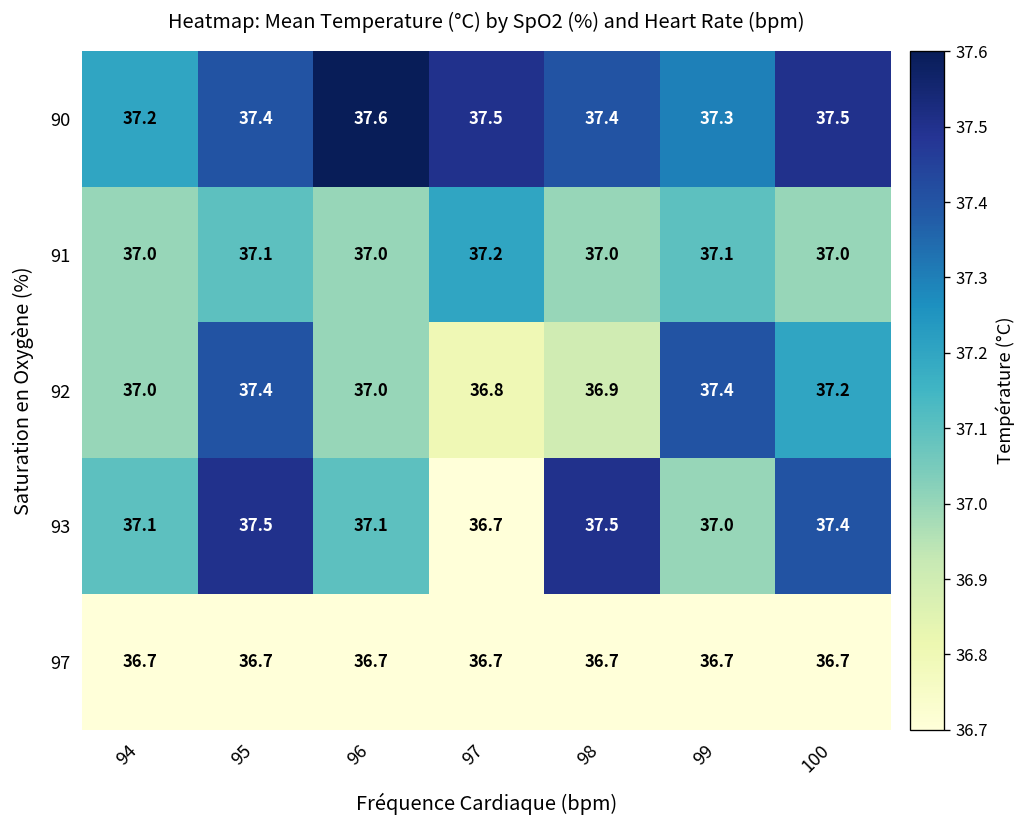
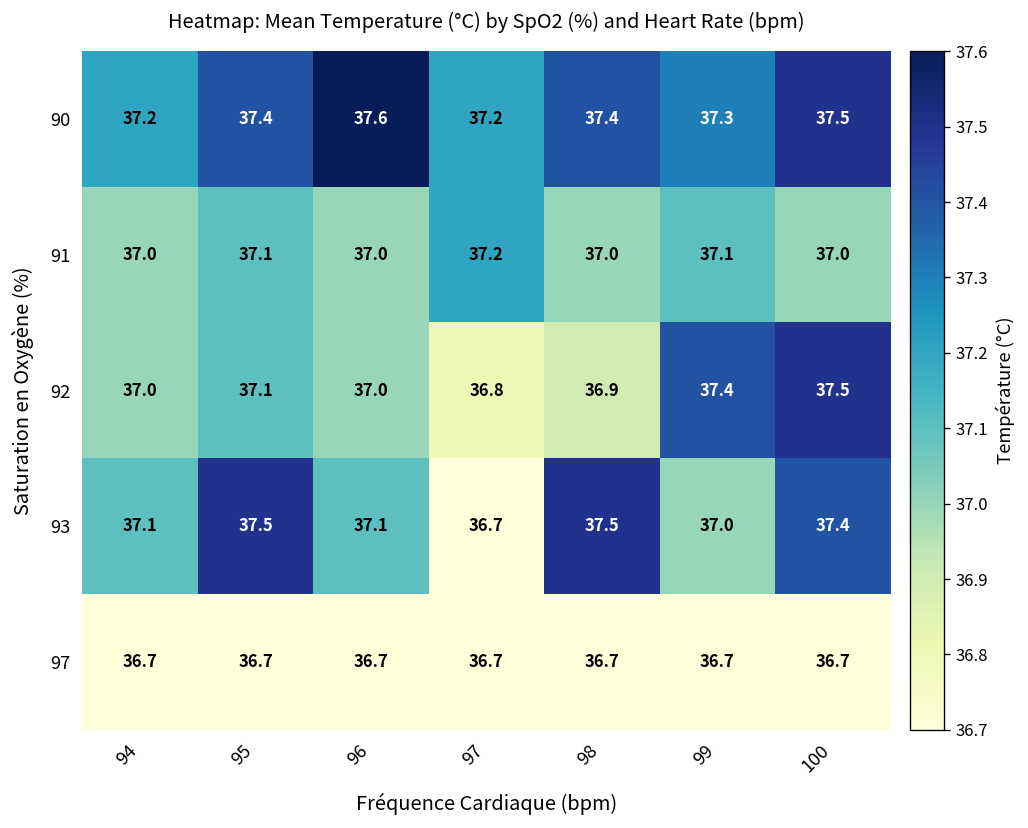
90, 97: 37.5 -> 37.2
92, 95: 37.4 -> 37.1
92, 100: 37.2 -> 37.5
